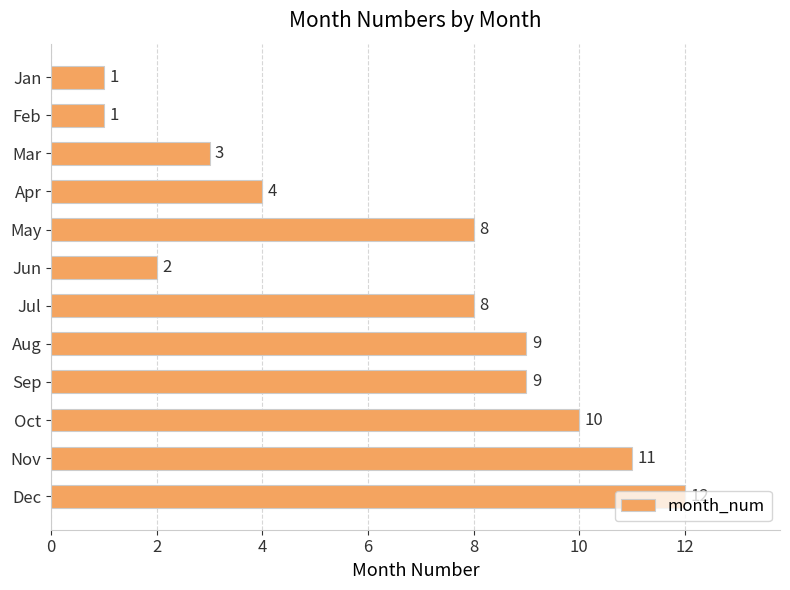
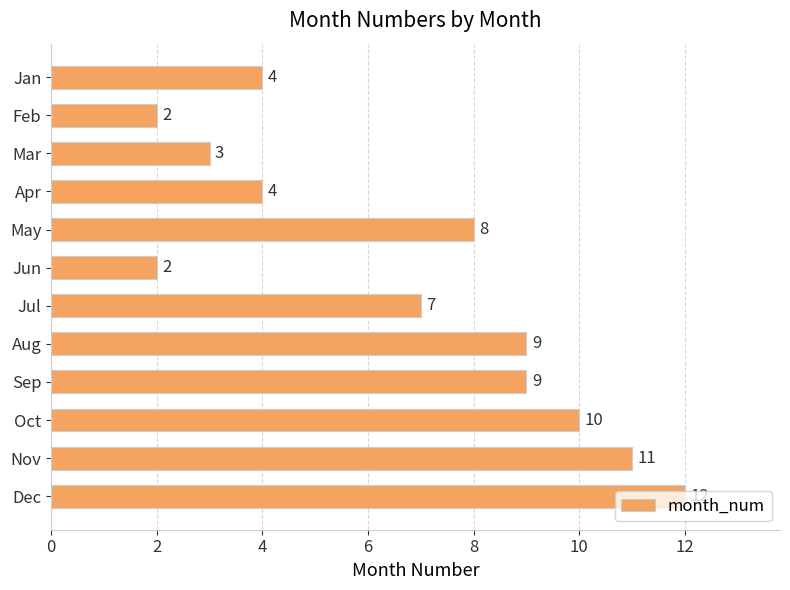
Jan: 1 -> 4
Feb: 1 -> 2
Jul: 8 -> 7
